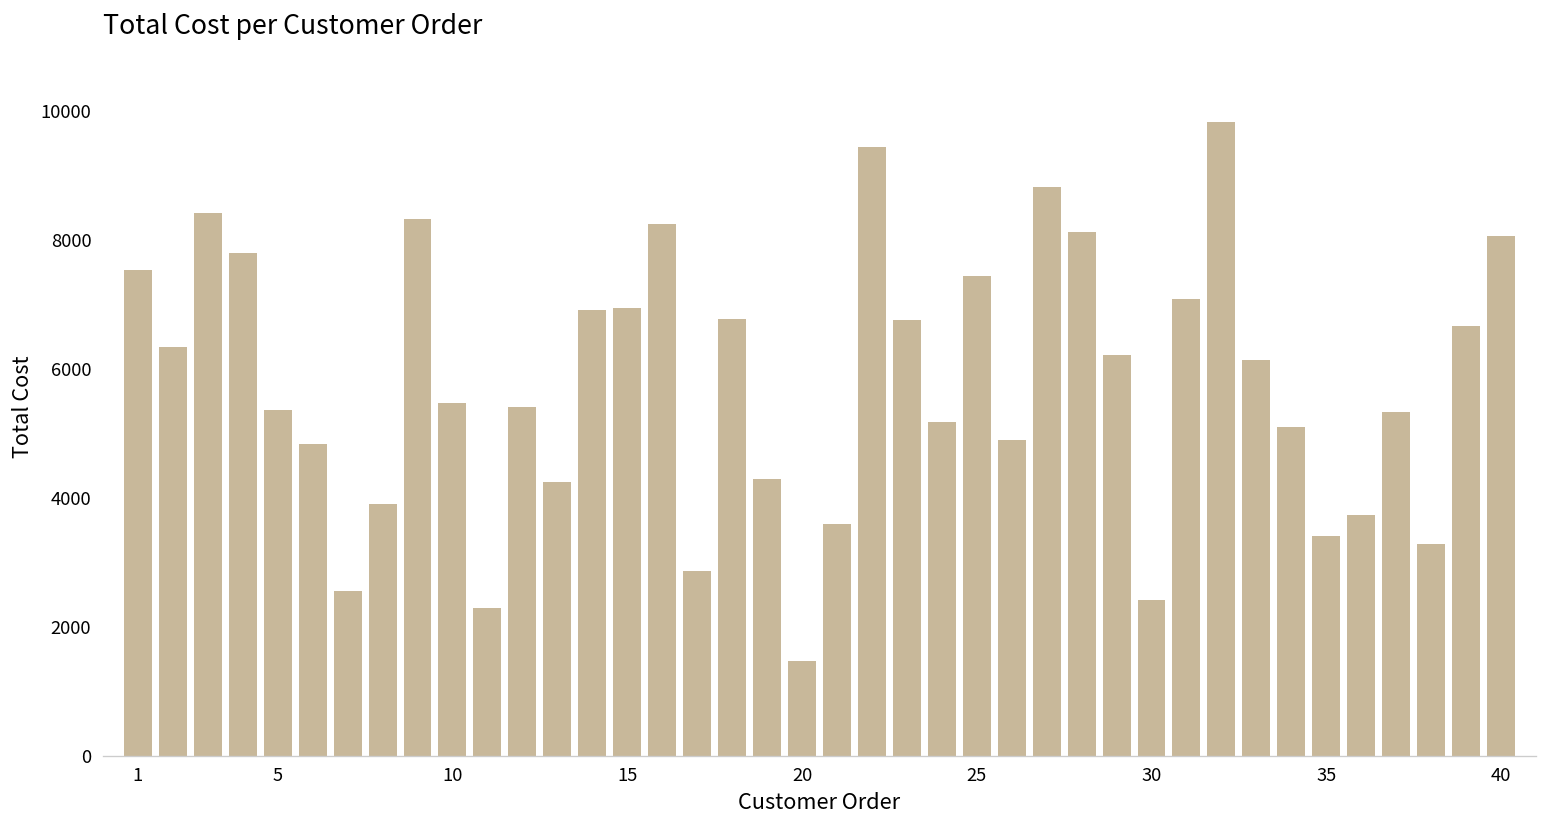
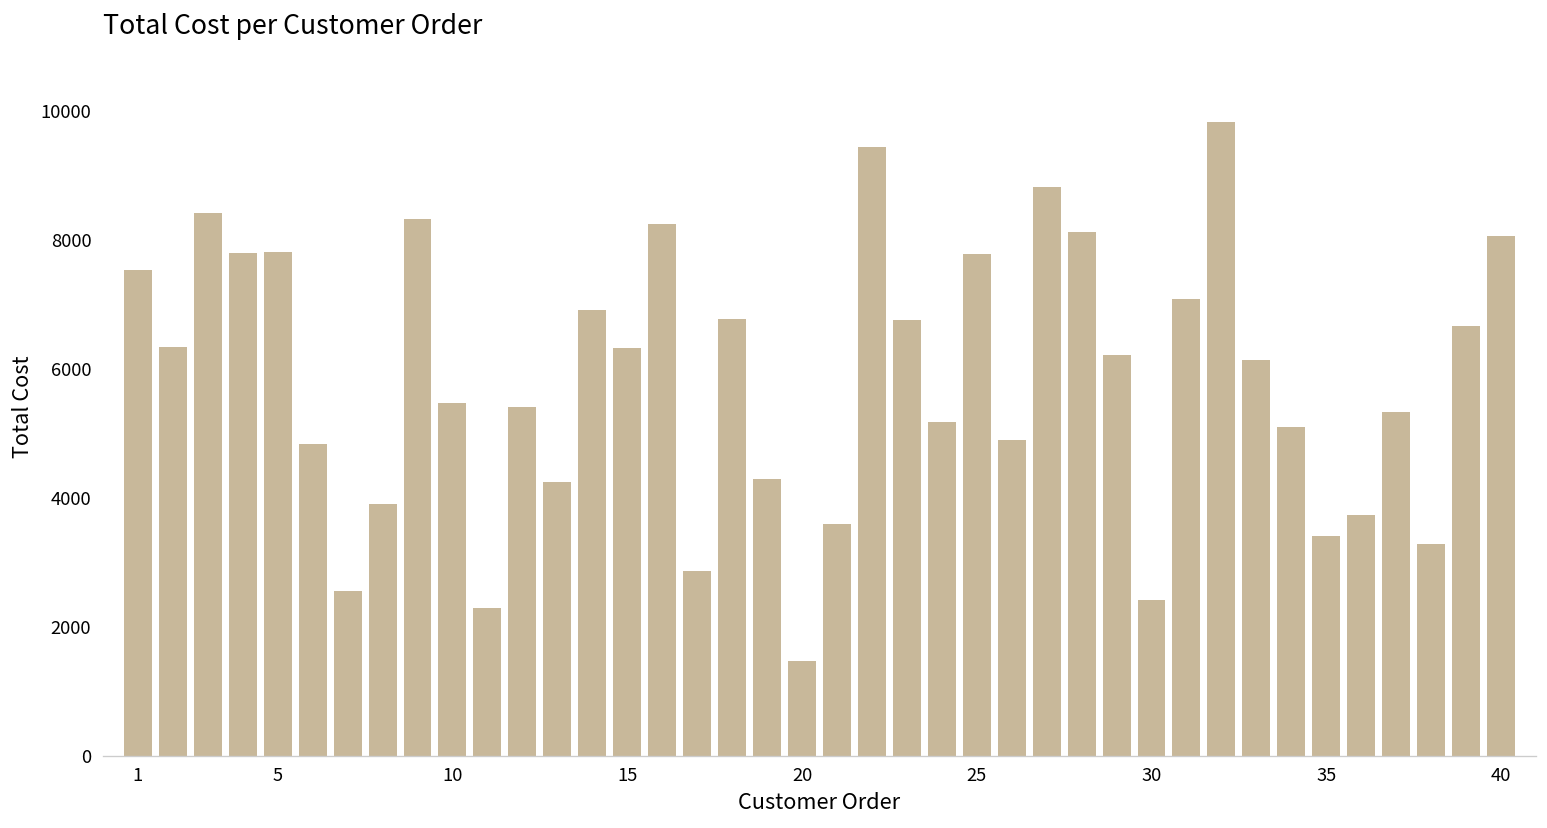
5: 5400 -> 7800
15: 6900 -> 6300
25: 7400 -> 7800
